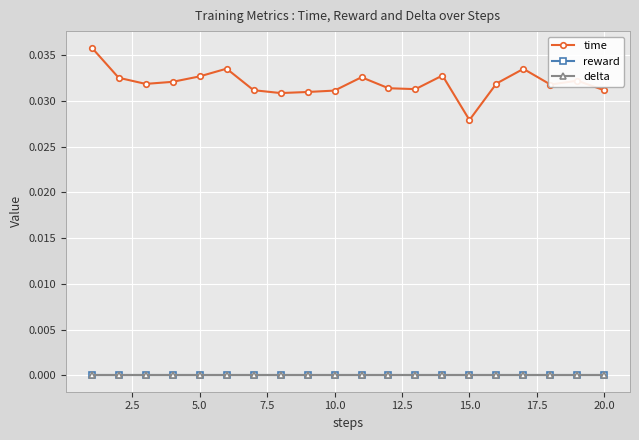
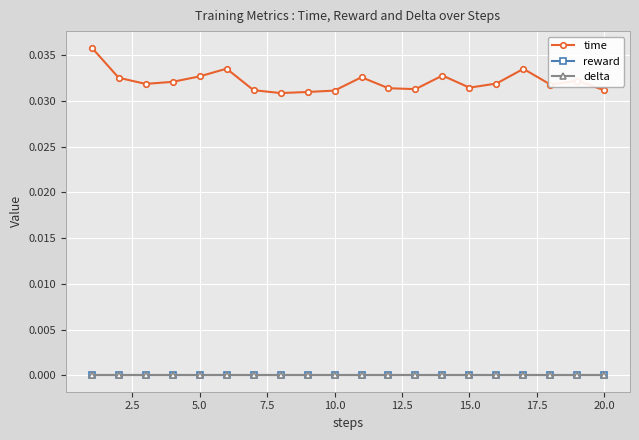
time, 15.0: 0.028 -> 0.031
